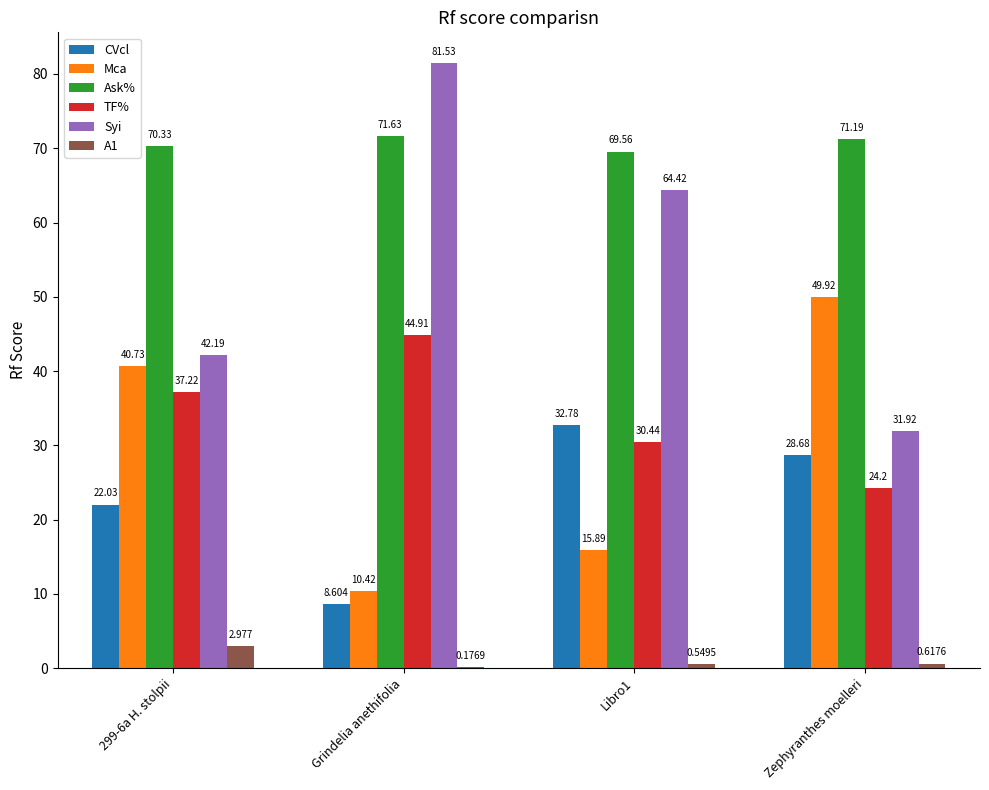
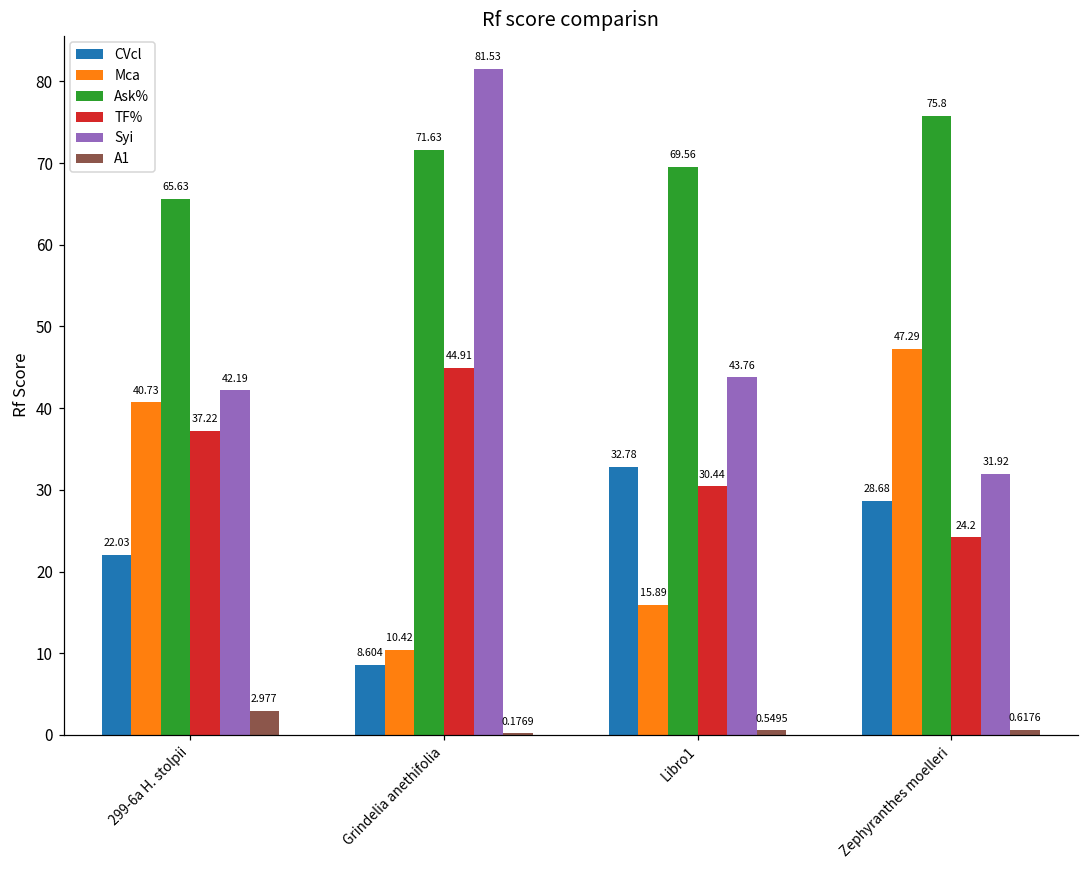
Ask%, 299-6a H. stolpii: 70.33 -> 65.63
Syi, Libro1: 64.42 -> 43.76
Mca, Zephyranthes moelleri: 49.92 -> 47.29
Ask%, Zephyranthes moelleri: 71.19 -> 75.8
